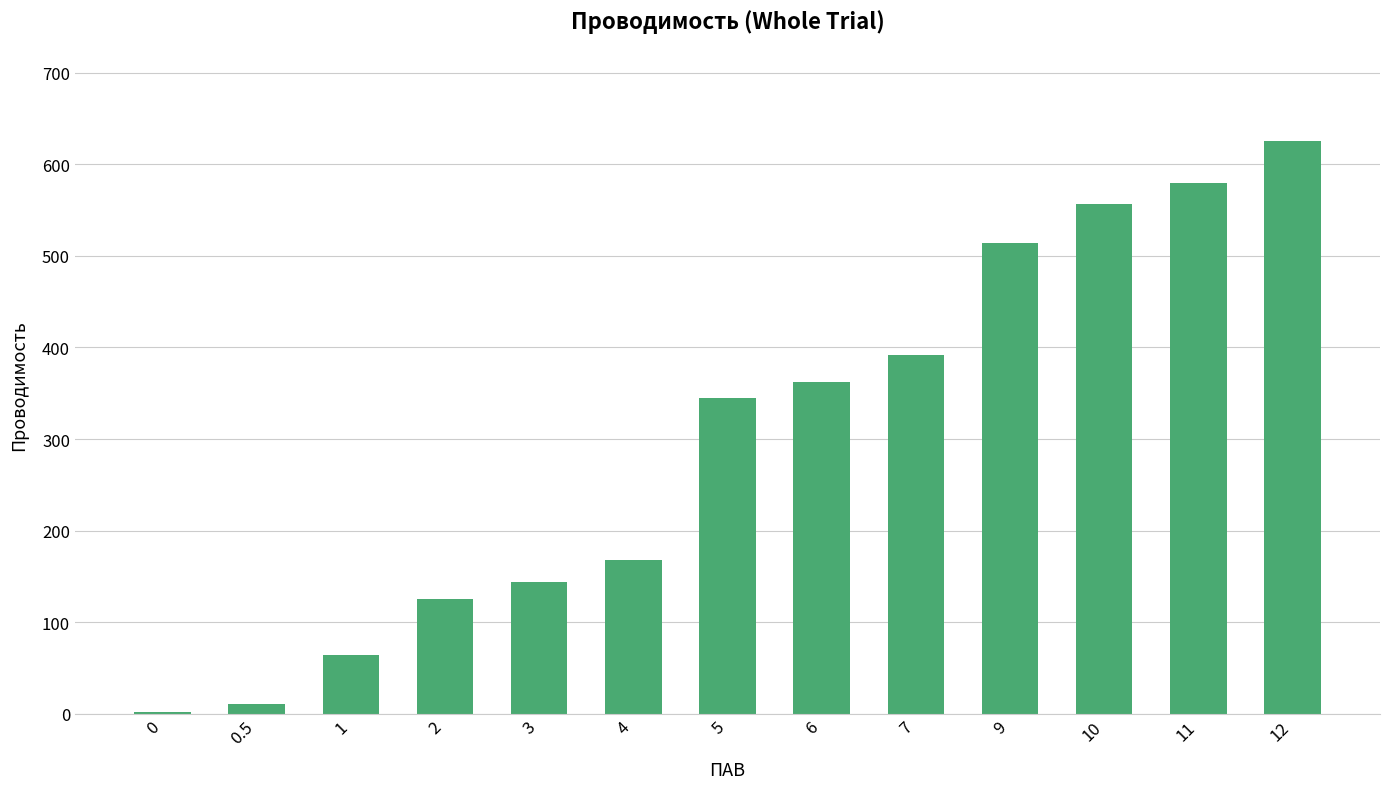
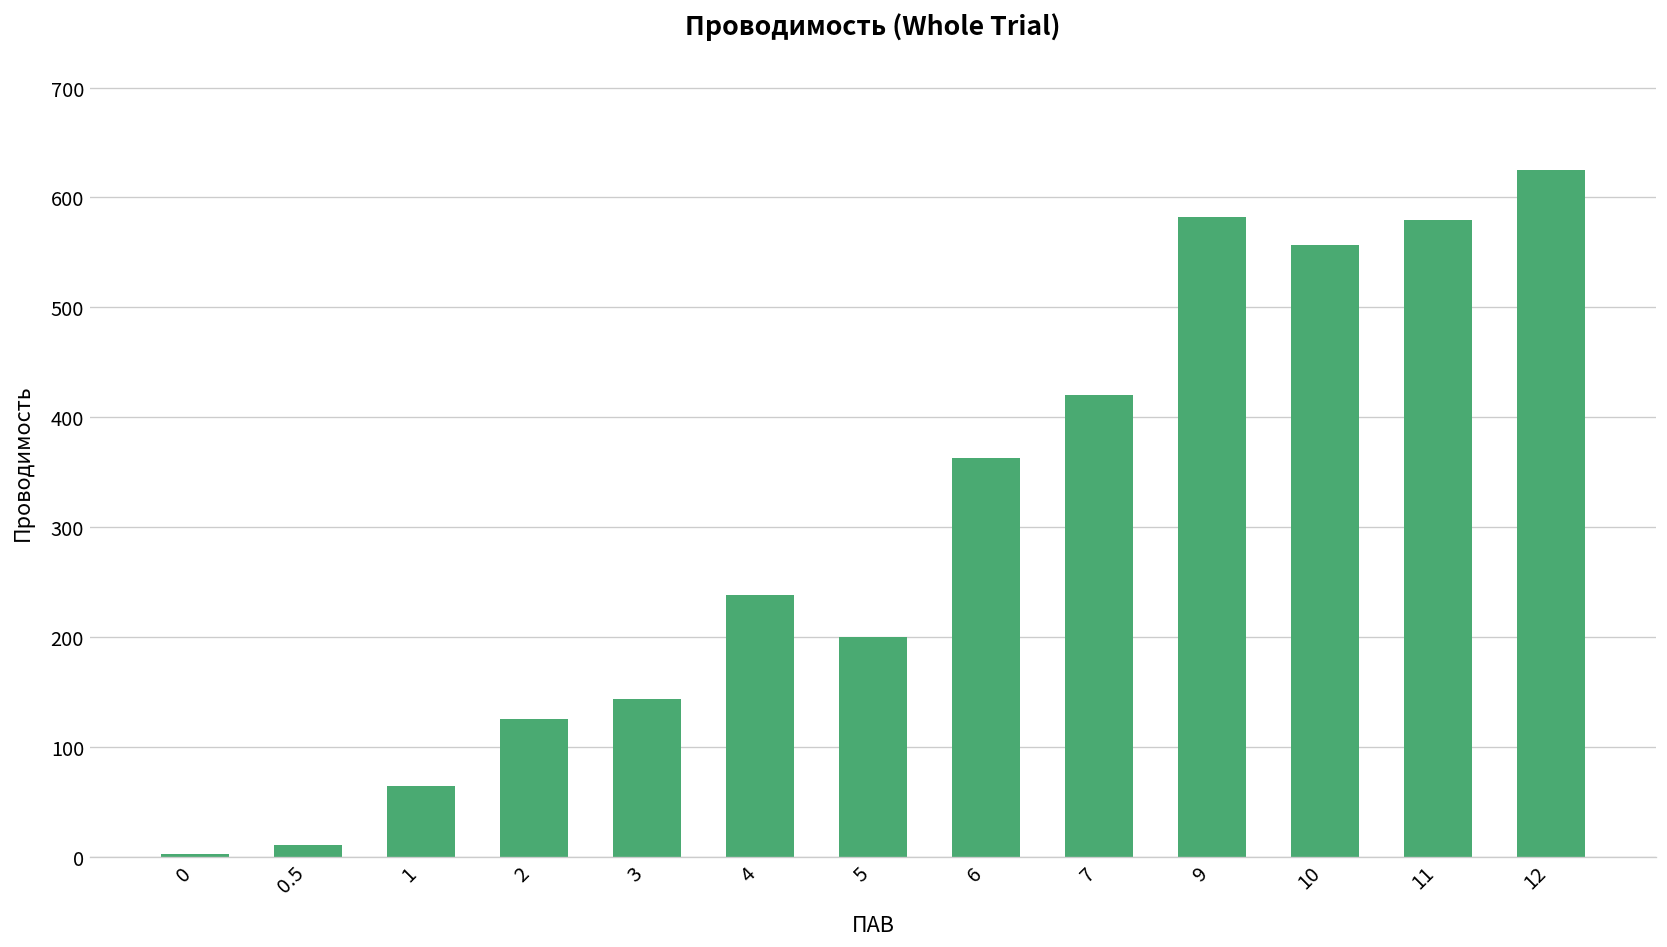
4: 170 -> 240
5: 340 -> 200
7: 390 -> 420
9: 510 -> 580
